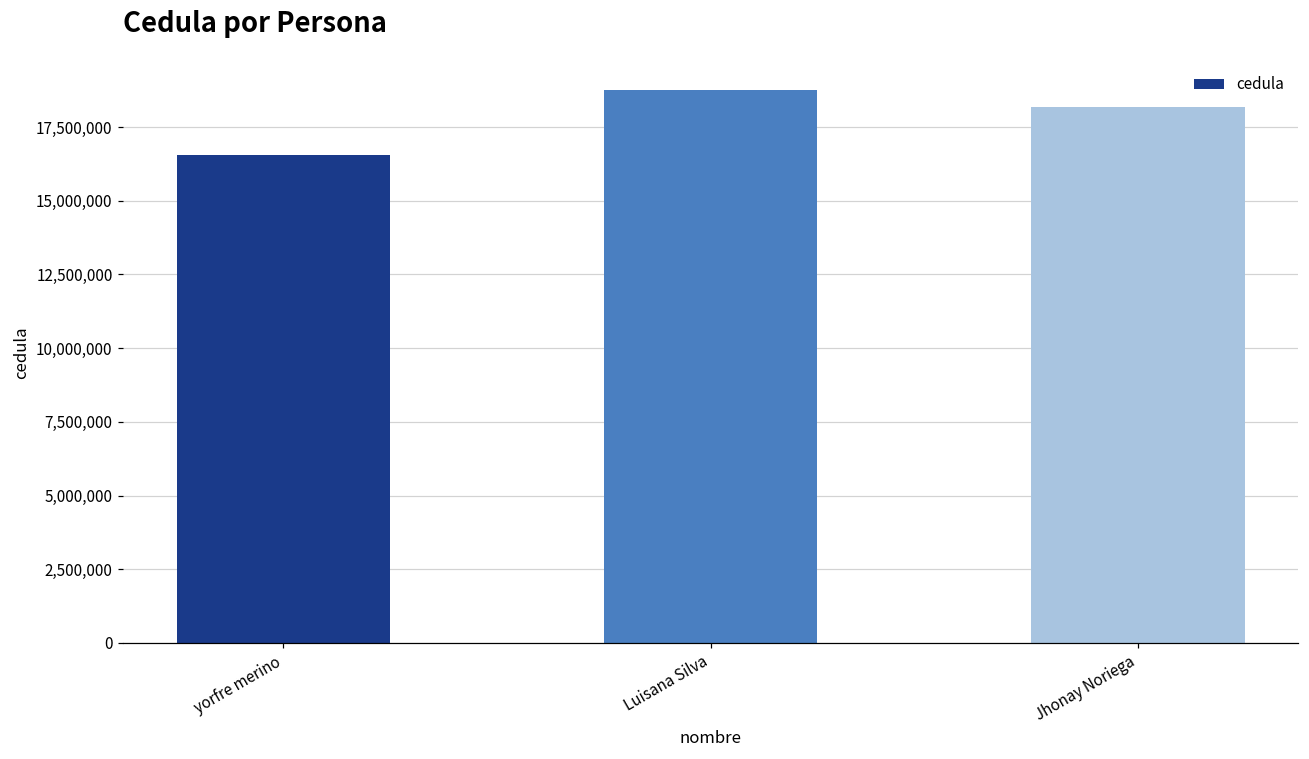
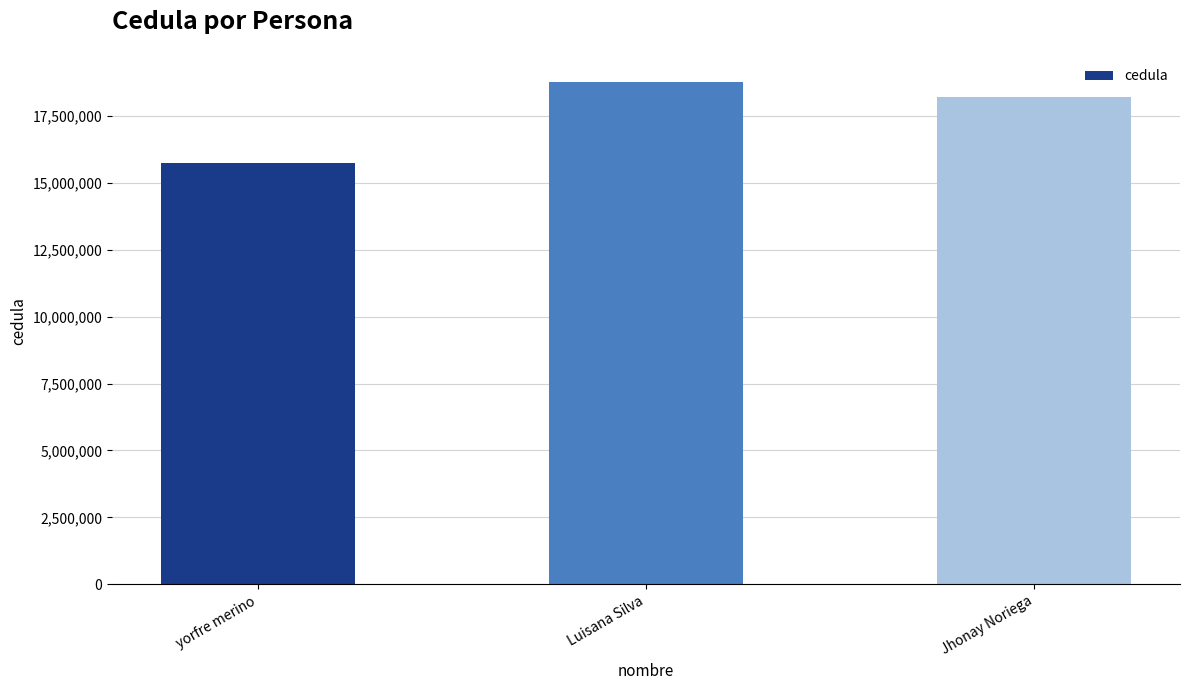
yorfre merino: 16,500,000 -> 15,700,000
